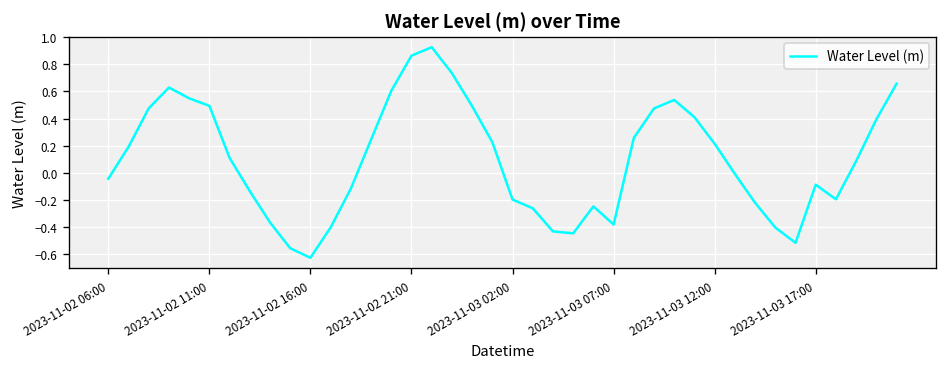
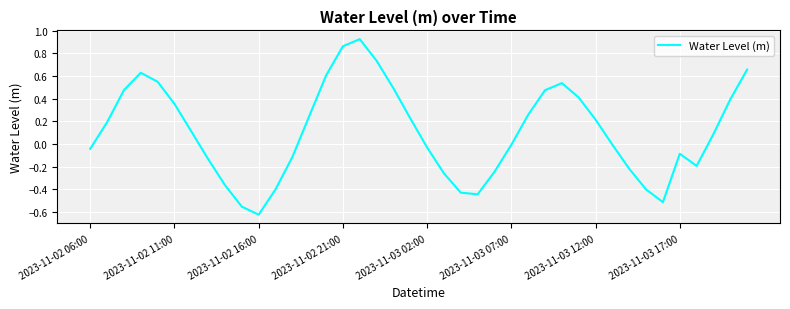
2023-11-02 11:00: 0.49 -> 0.35
2023-11-03 02:00: -0.20 -> -0.03
2023-11-03 07:00: -0.38 -> -0.01
